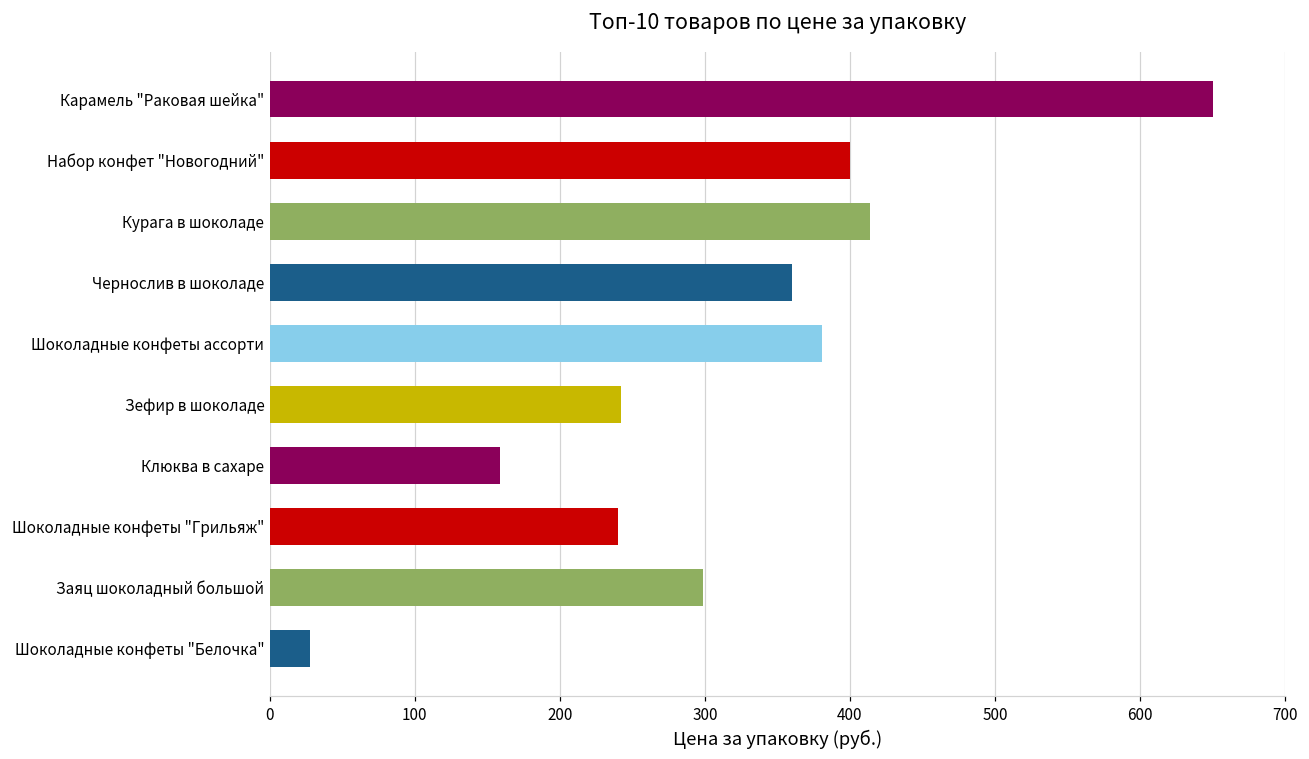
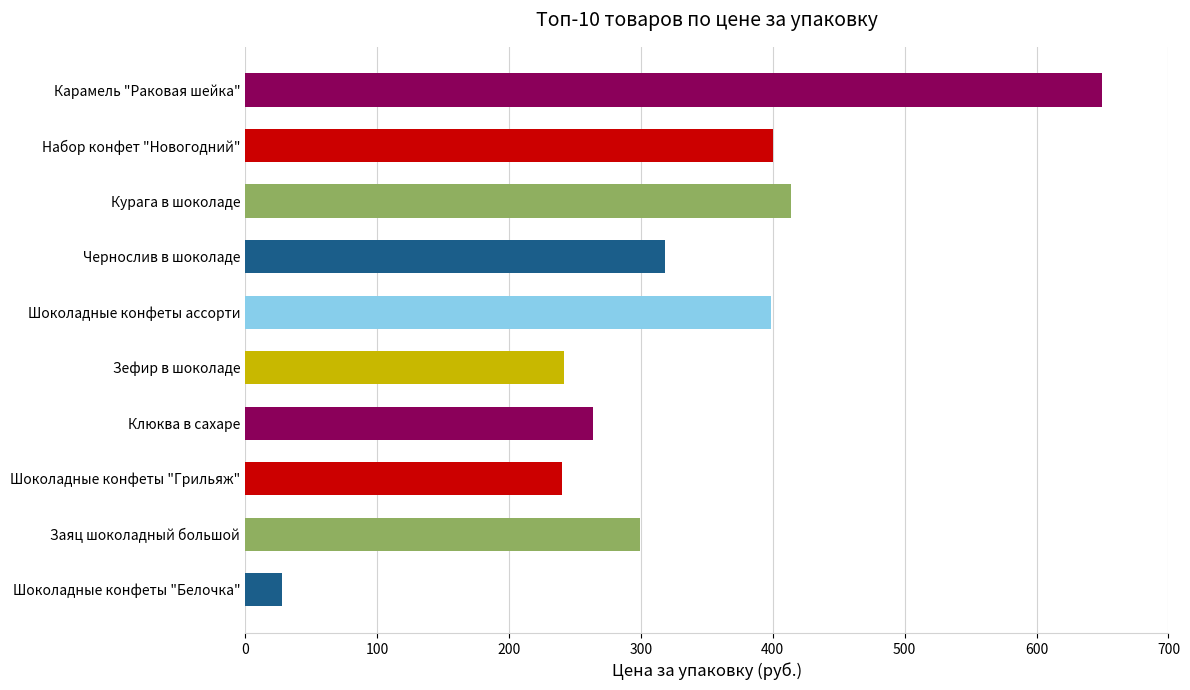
Чернослив в шоколаде: 360 -> 318
Шоколадные конфеты ассорти: 381 -> 399
Клюква в сахаре: 159 -> 264
